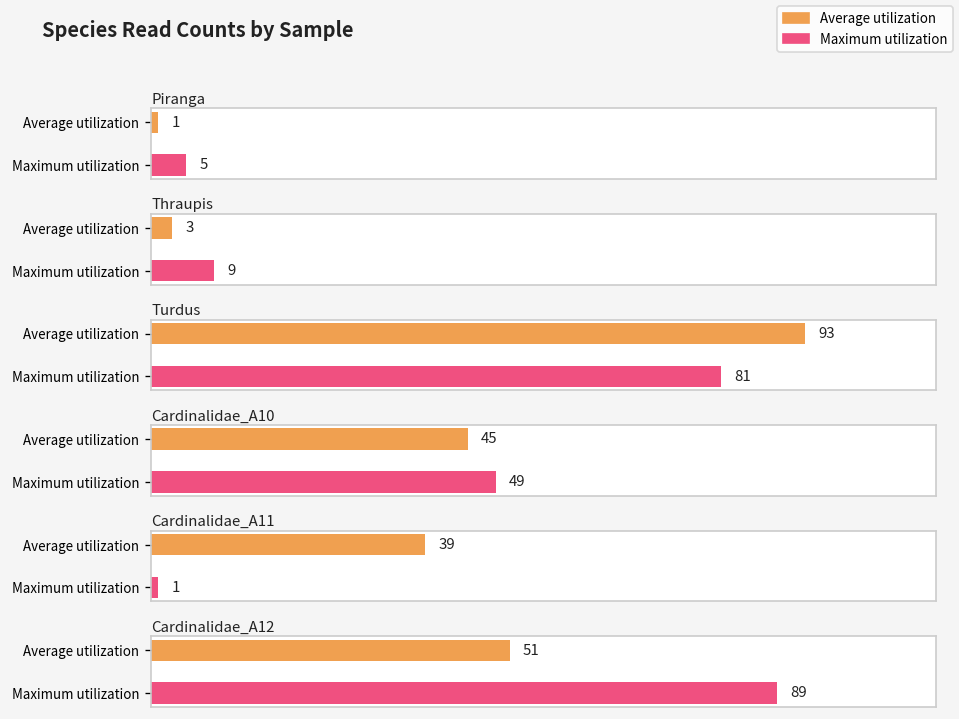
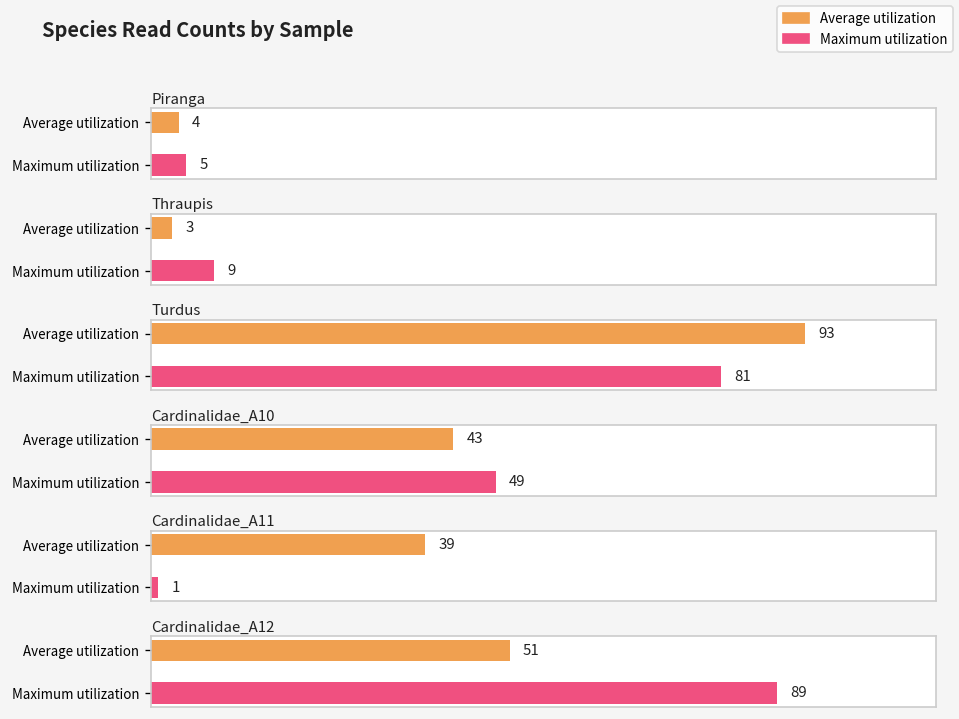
Piranga, Average utilization: 1 -> 4
Cardinalidae_A10, Average utilization: 45 -> 43
